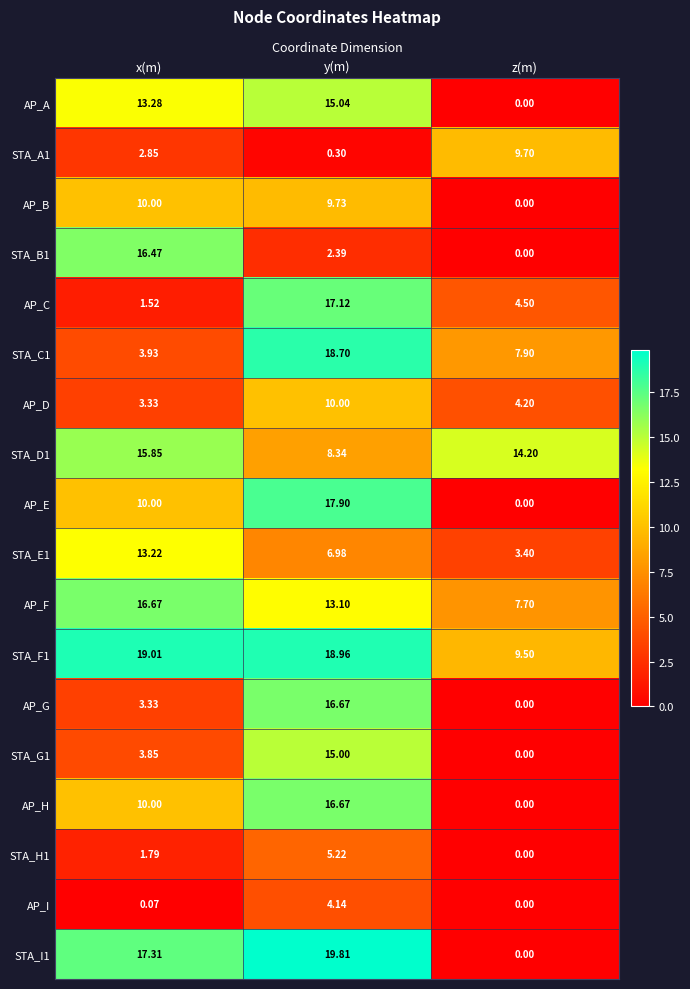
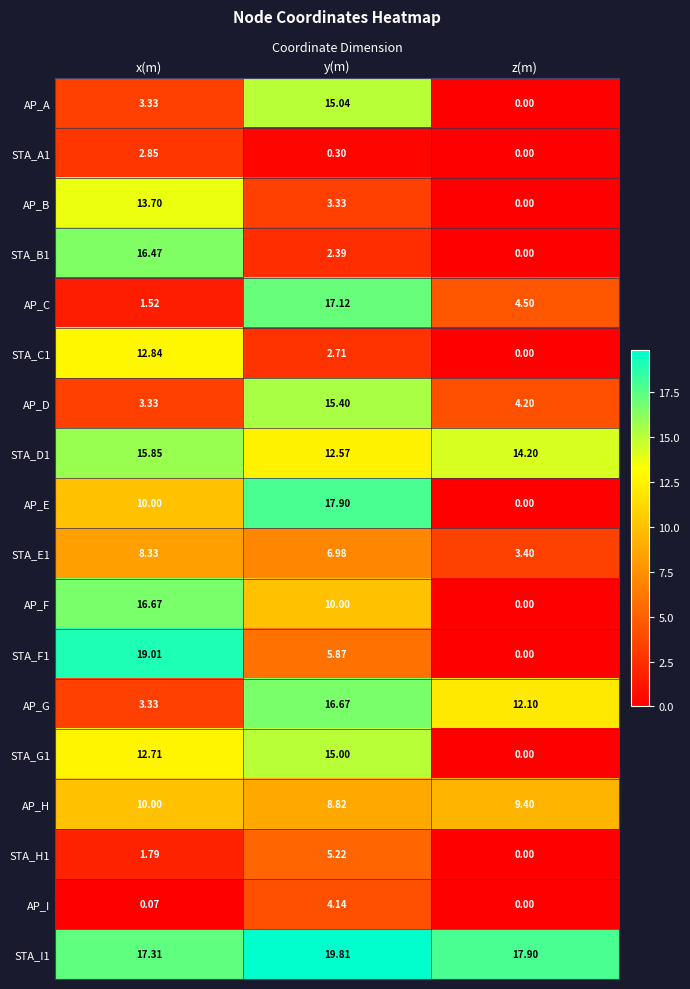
AP_A, x(m): 13.28 -> 3.33
STA_A1, z(m): 9.70 -> 0.00
AP_B, x(m): 10.00 -> 13.70
AP_B, y(m): 9.73 -> 3.33
STA_C1, x(m): 3.93 -> 12.84
STA_C1, y(m): 18.70 -> 2.71
STA_C1, z(m): 7.90 -> 0.00
AP_D, y(m): 10.00 -> 15.40
STA_D1, y(m): 8.34 -> 12.57
STA_E1, x(m): 13.22 -> 8.33
AP_F, y(m): 13.10 -> 10.00
AP_F, z(m): 7.70 -> 0.00
STA_F1, y(m): 18.96 -> 5.87
STA_F1, z(m): 9.50 -> 0.00
AP_G, z(m): 0.00 -> 12.10
STA_G1, x(m): 3.85 -> 12.71
AP_H, y(m): 16.67 -> 8.82
AP_H, z(m): 0.00 -> 9.40
STA_I1, z(m): 0.00 -> 17.90
